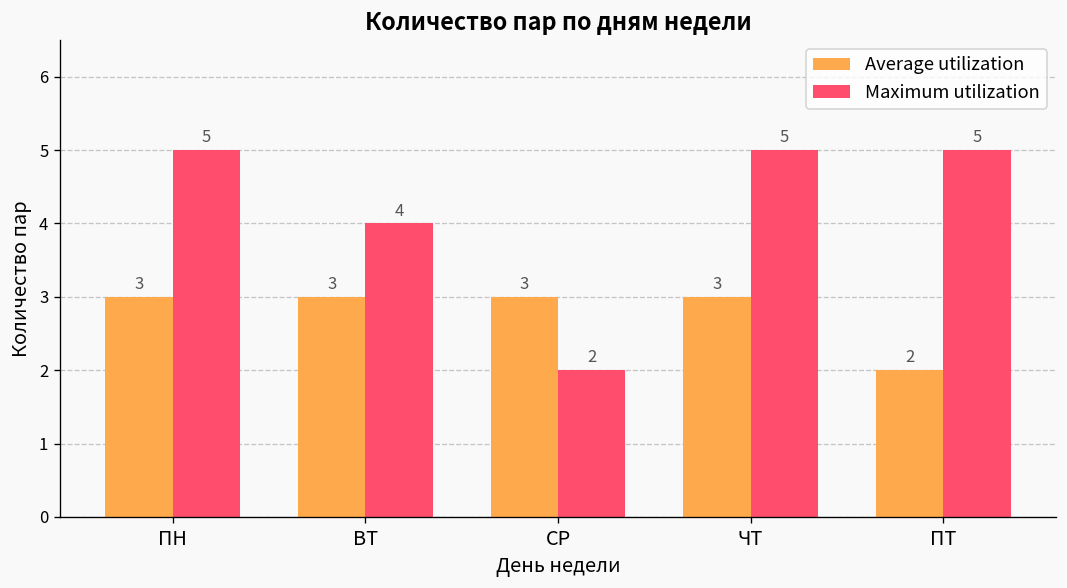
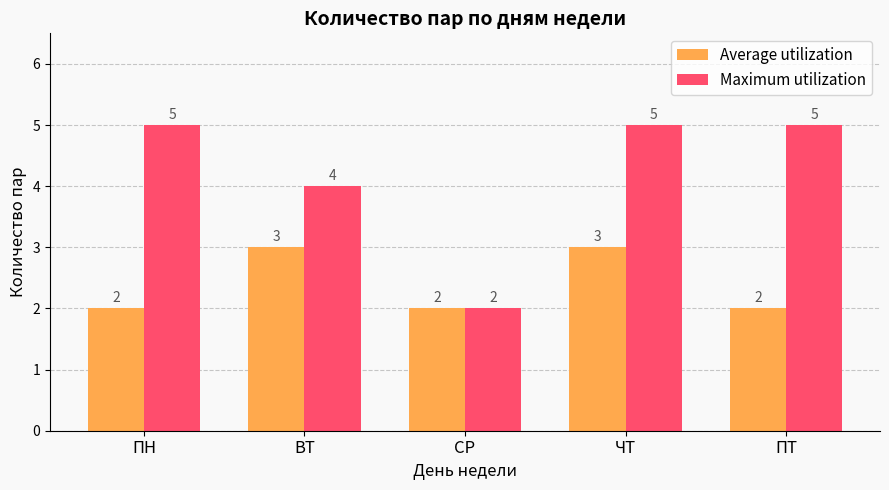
Average utilization, ПН: 3 -> 2
Average utilization, СР: 3 -> 2
